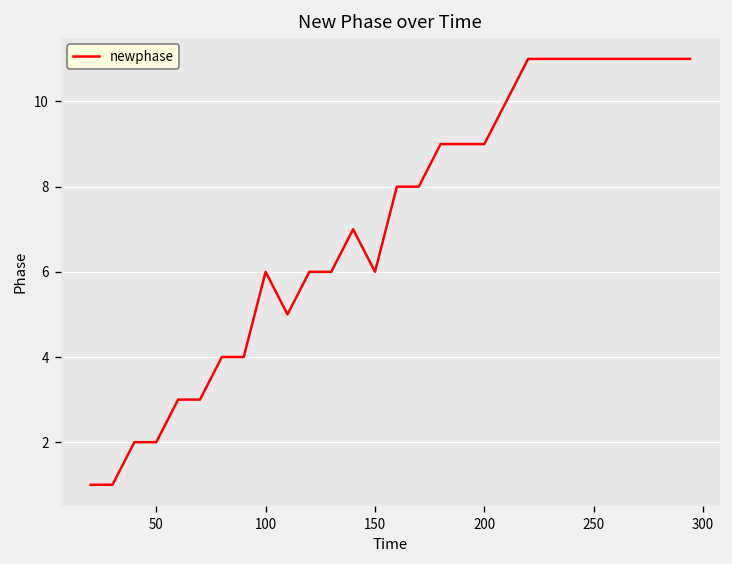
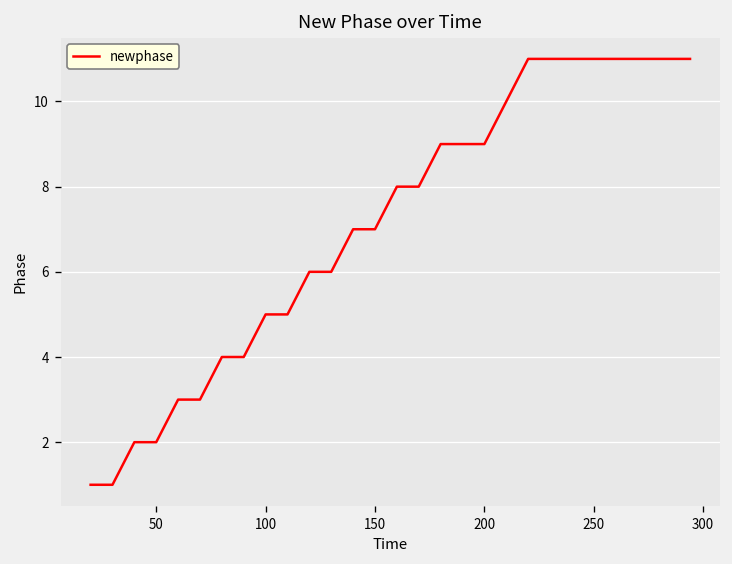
100: 6 -> 5
150: 6 -> 7
